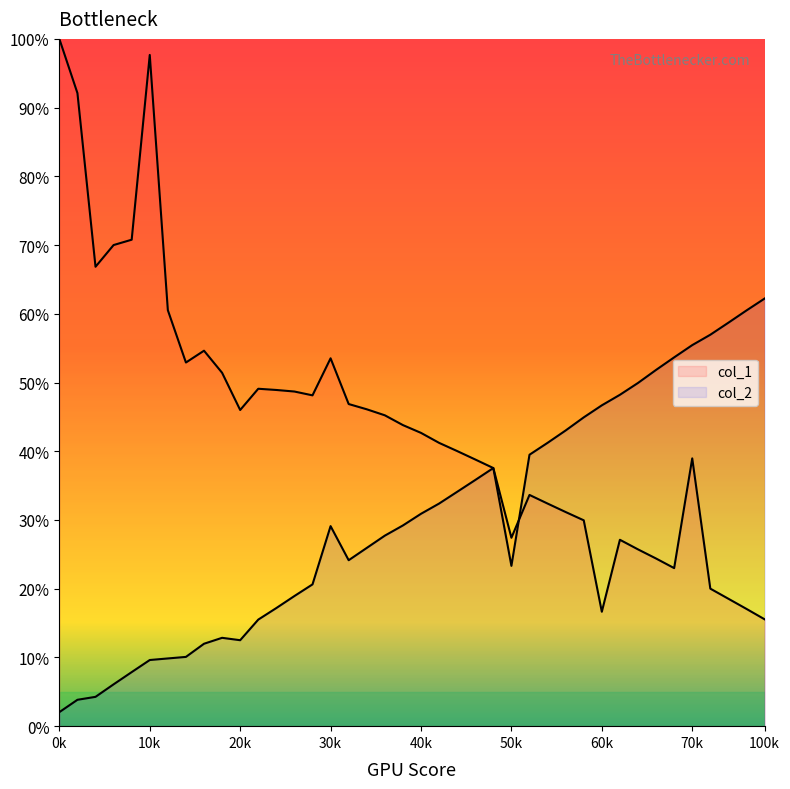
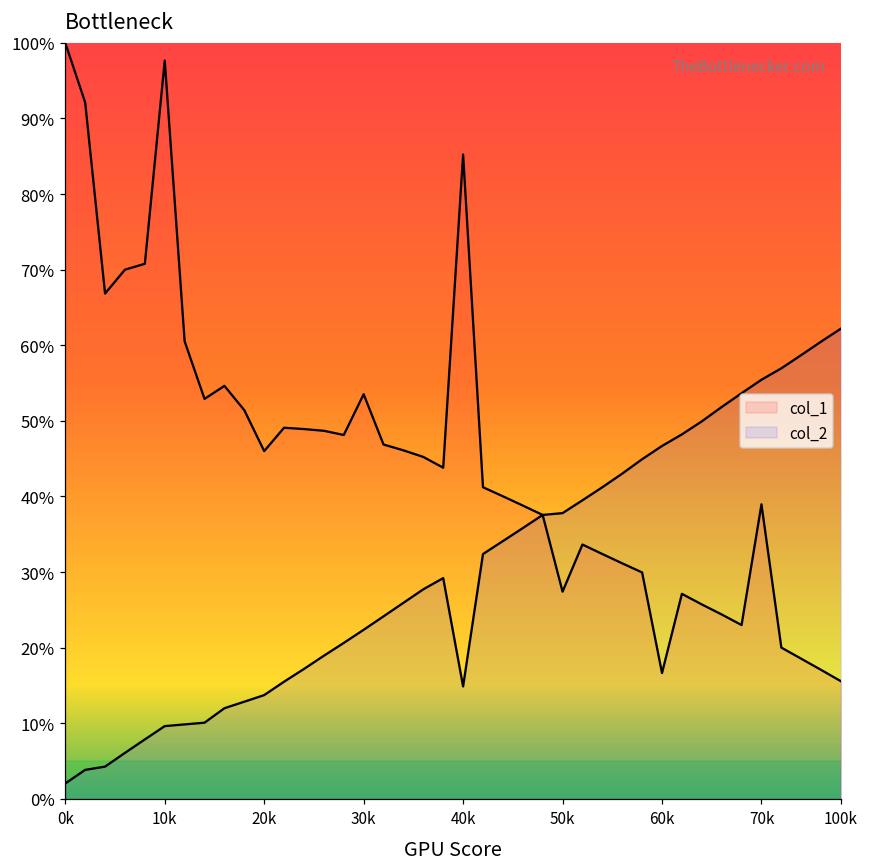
col_2, 20k: 13% -> 14%
col_2, 30k: 29% -> 22%
col_1, 40k: 43% -> 85%
col_2, 40k: 31% -> 15%
col_2, 50k: 23% -> 38%
